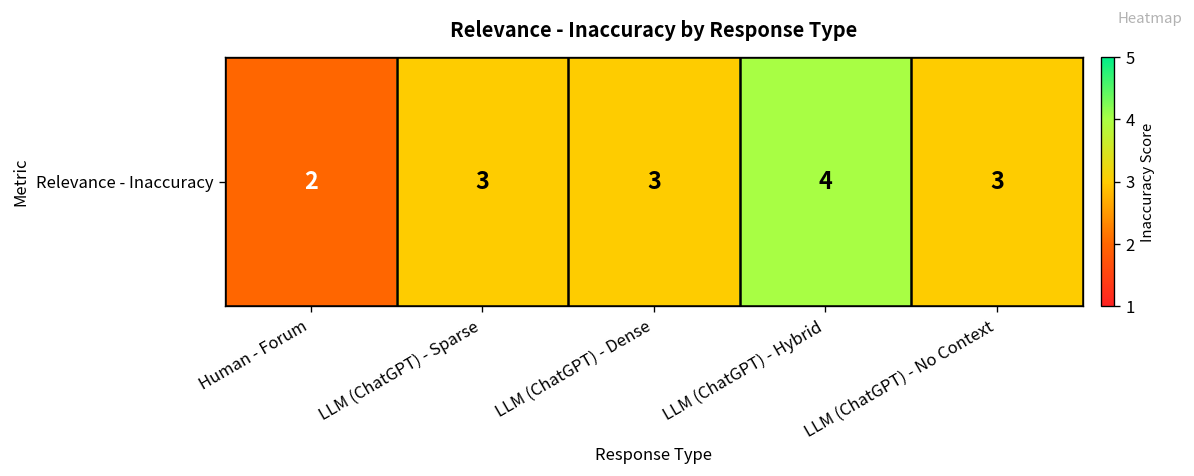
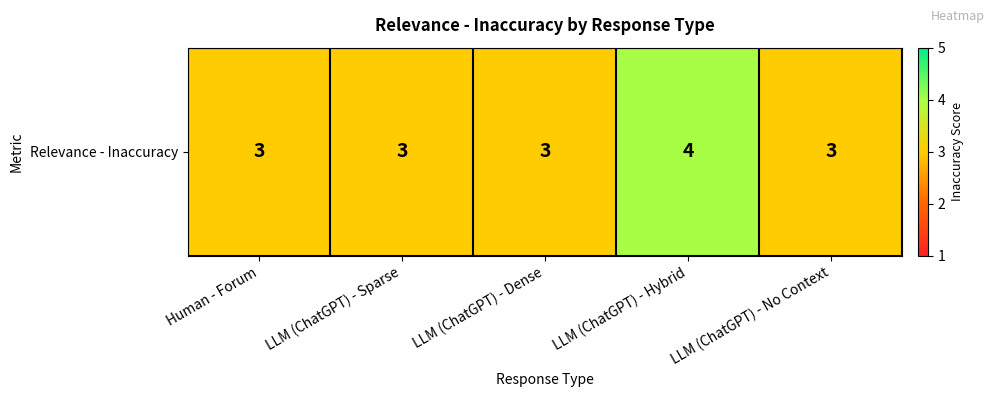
Relevance - Inaccuracy, Human - Forum: 2 -> 3
